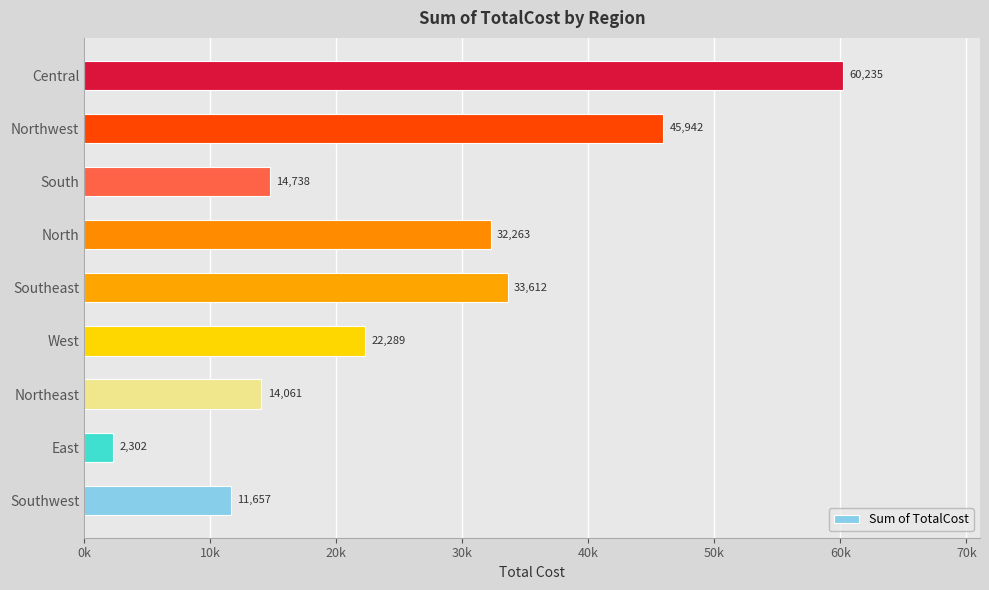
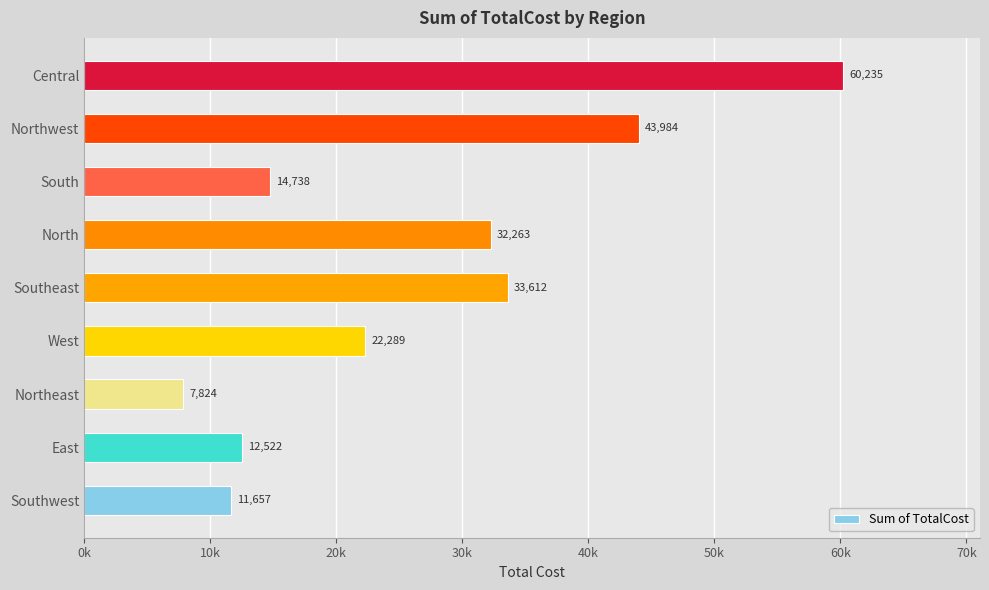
Northwest: 45,942 -> 43,984
Northeast: 14,061 -> 7,824
East: 2,302 -> 12,522
